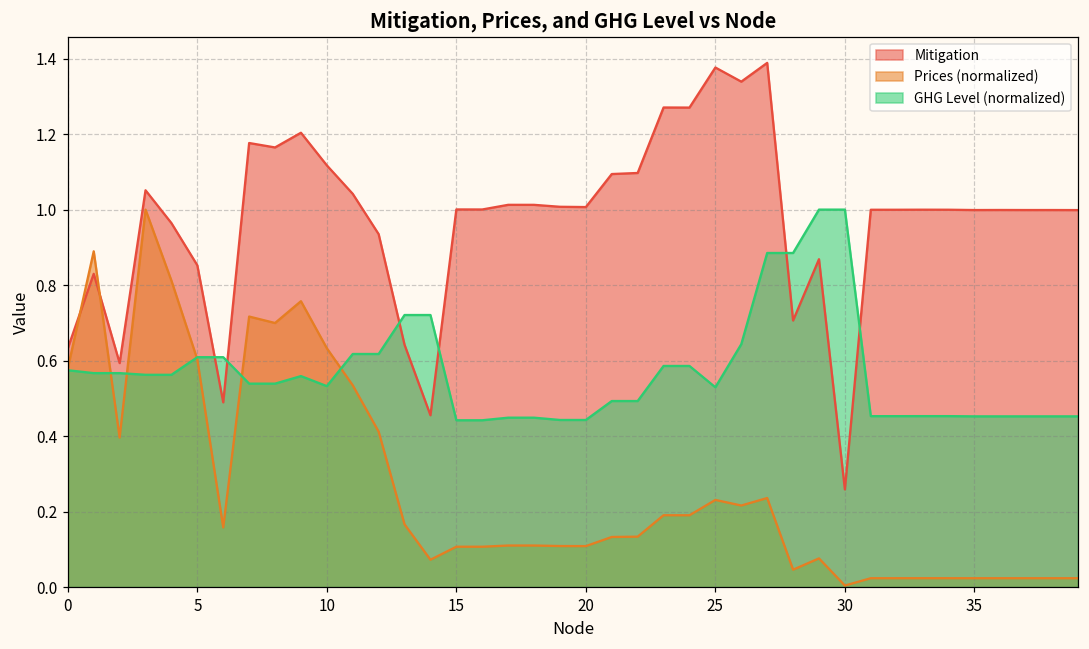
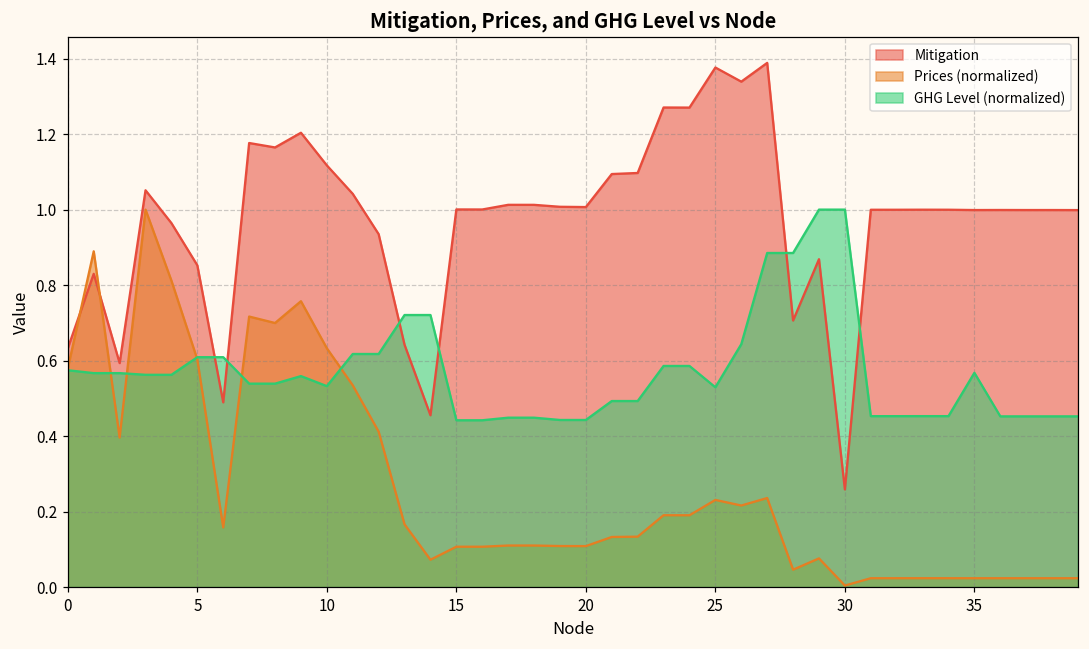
GHG Level (normalized), 35: 0.45 -> 0.57
